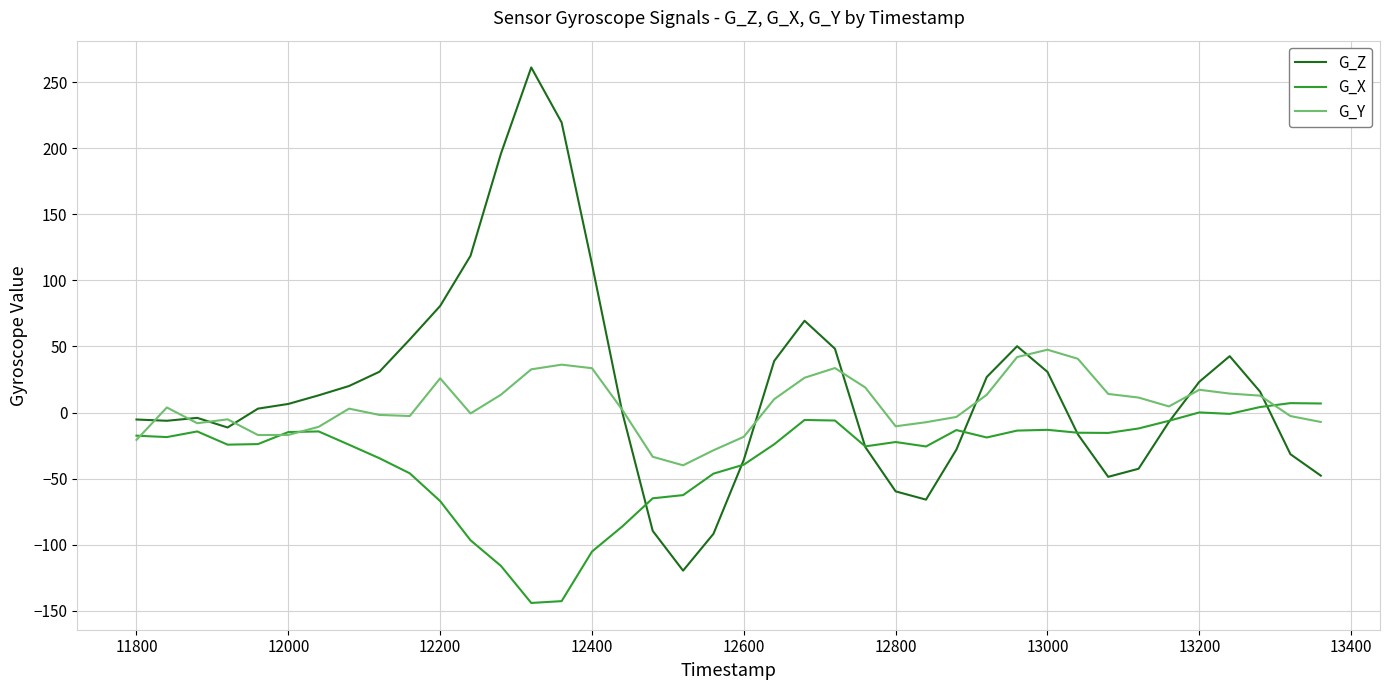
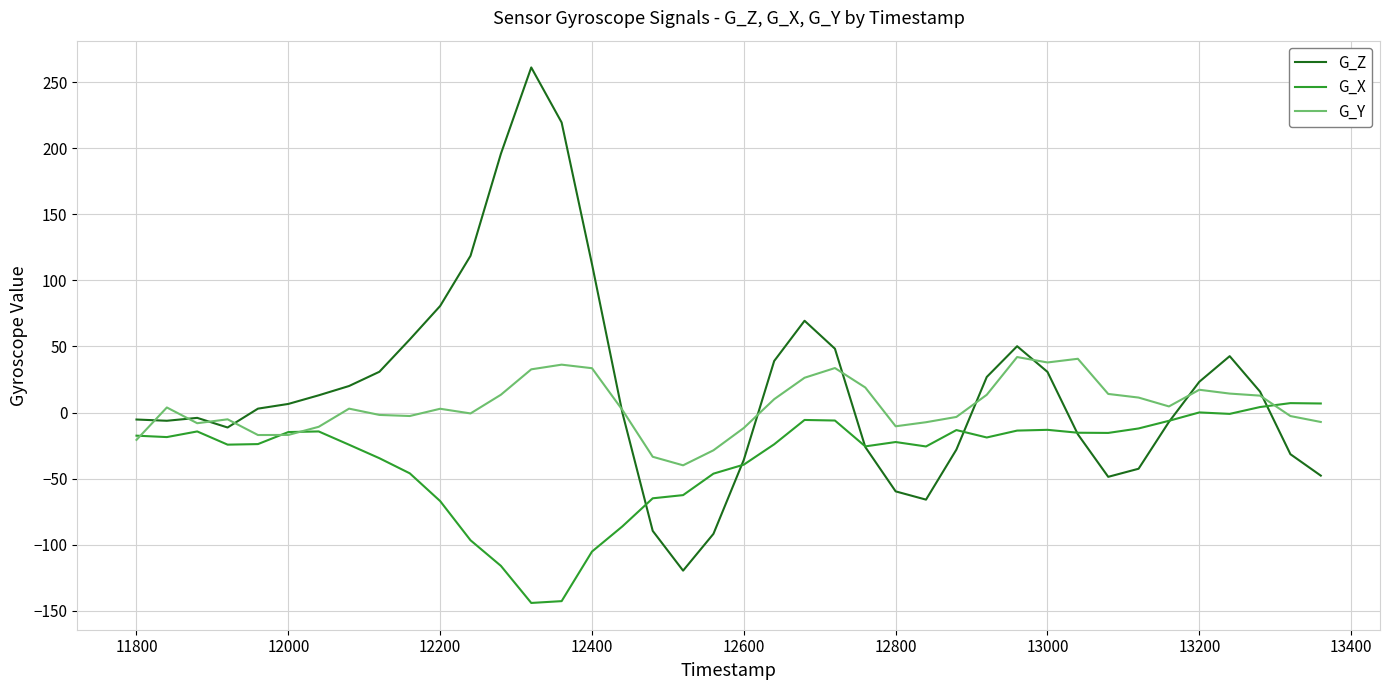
G_Y, 12200: 26 -> 3
G_Y, 12600: -18 -> -12
G_Y, 13000: 48 -> 38
